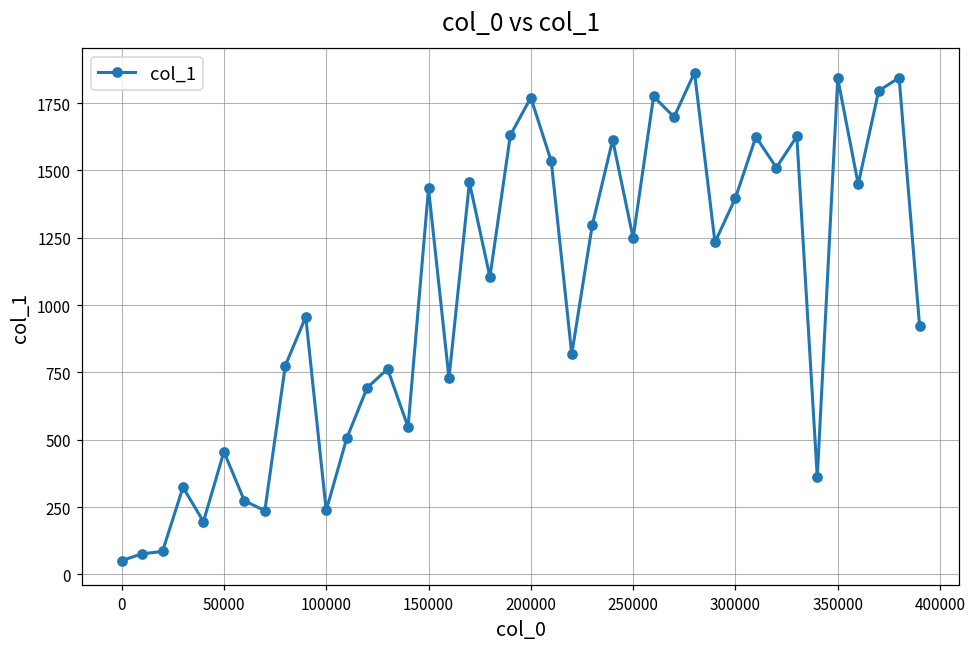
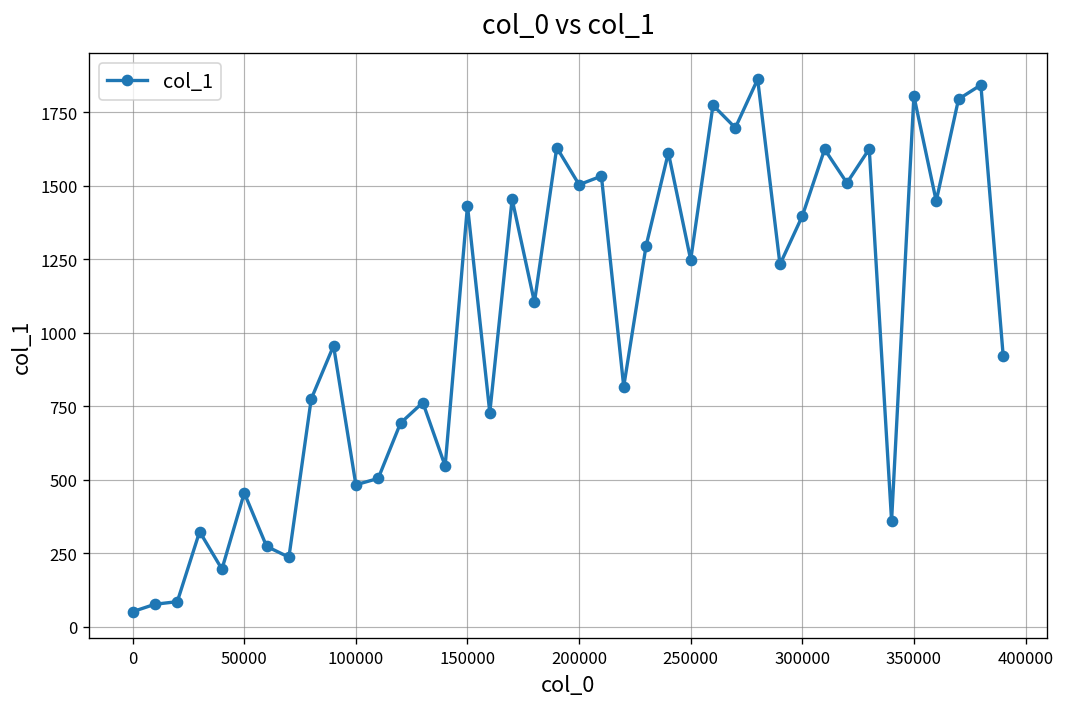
100000: 240 -> 480
200000: 1770 -> 1500
350000: 1840 -> 1810
